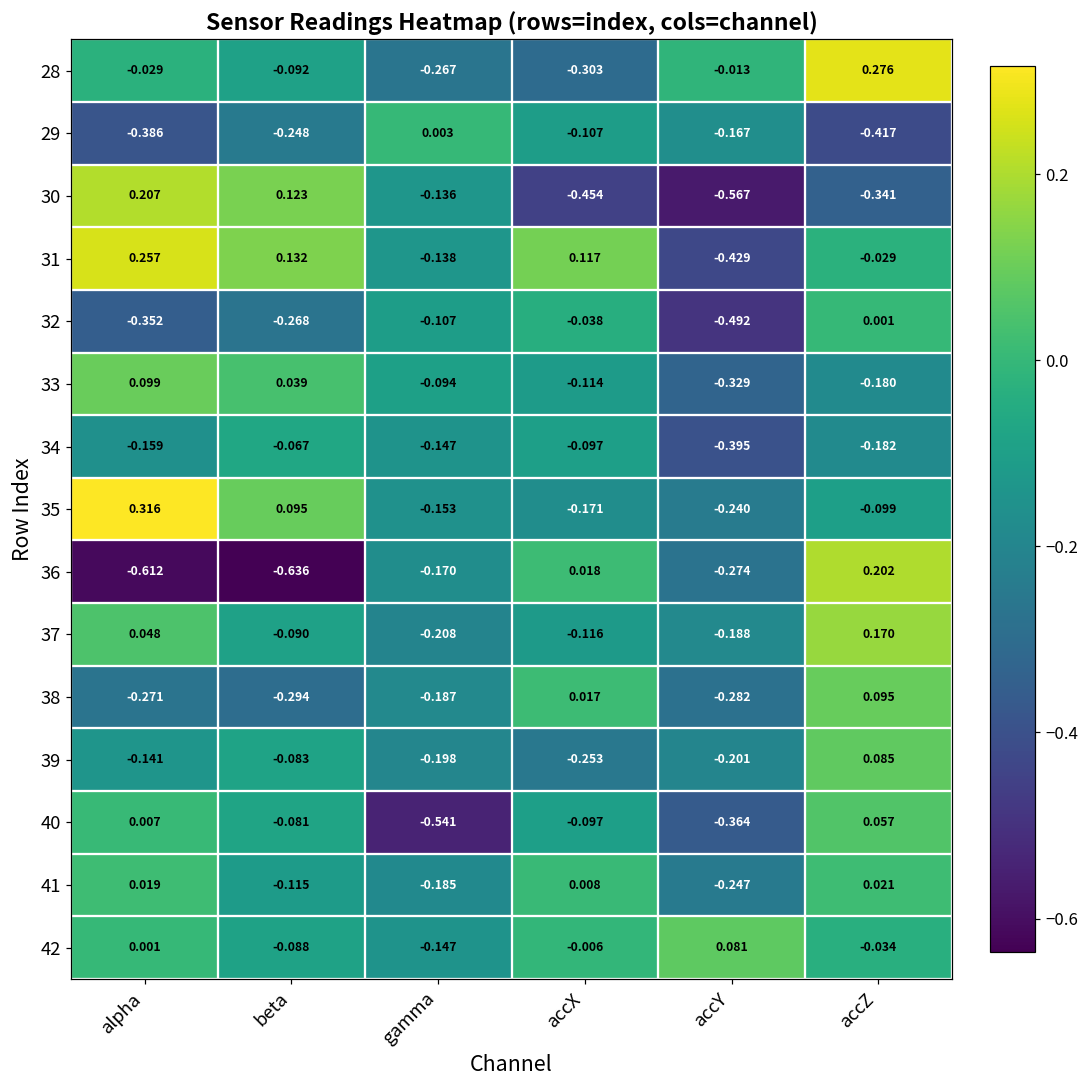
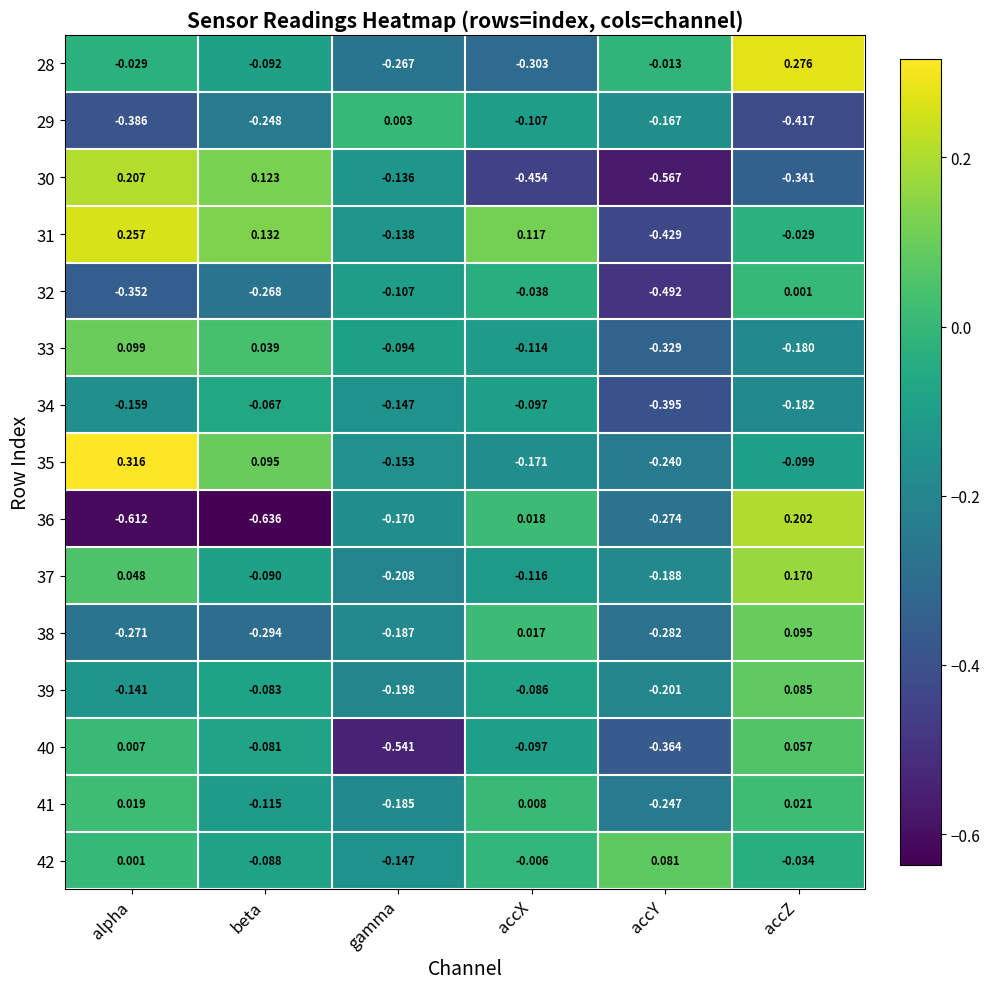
39, accX: -0.253 -> -0.086
